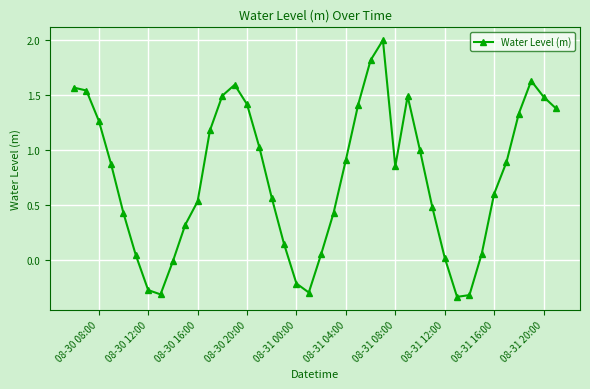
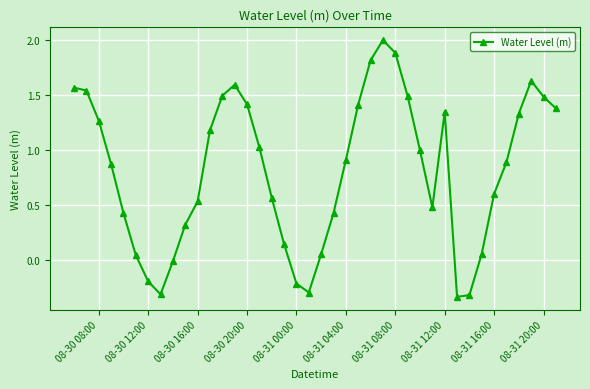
08-30 12:00: -0.27 -> -0.19
08-31 08:00: 0.85 -> 1.88
08-31 12:00: 0.02 -> 1.35
